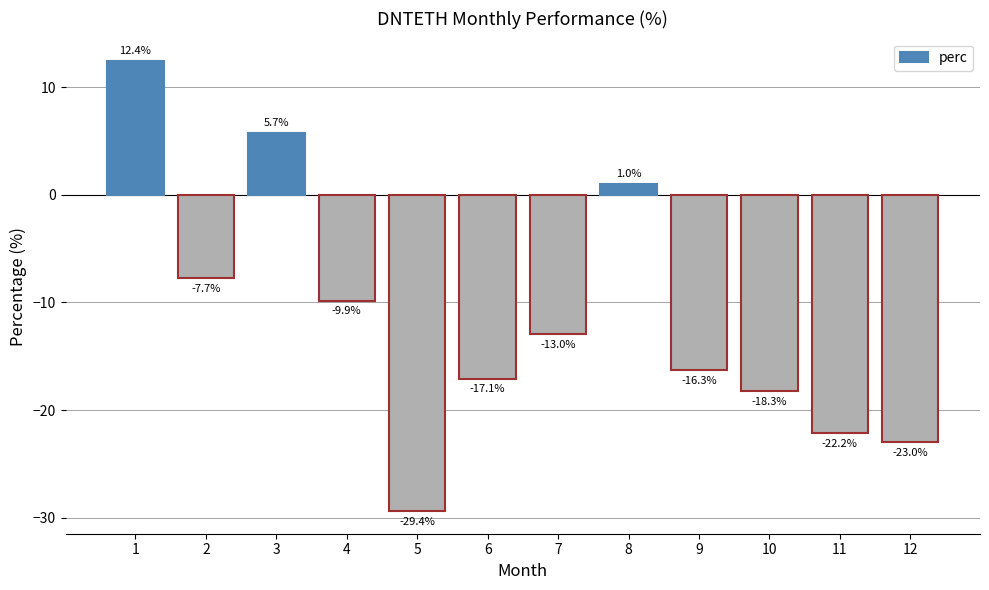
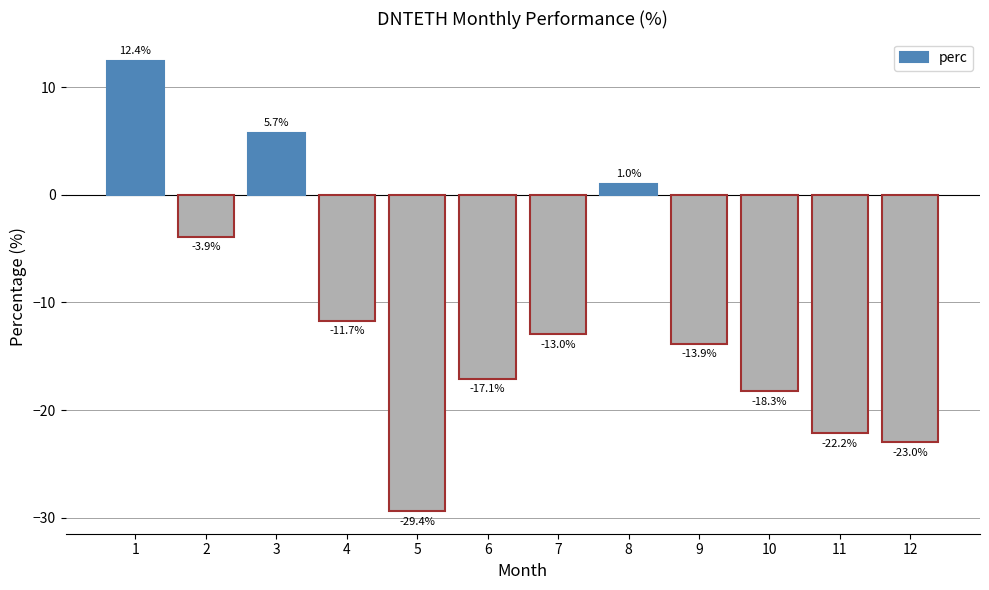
2: -7.7% -> -3.9%
4: -9.9% -> -11.7%
9: -16.3% -> -13.9%
